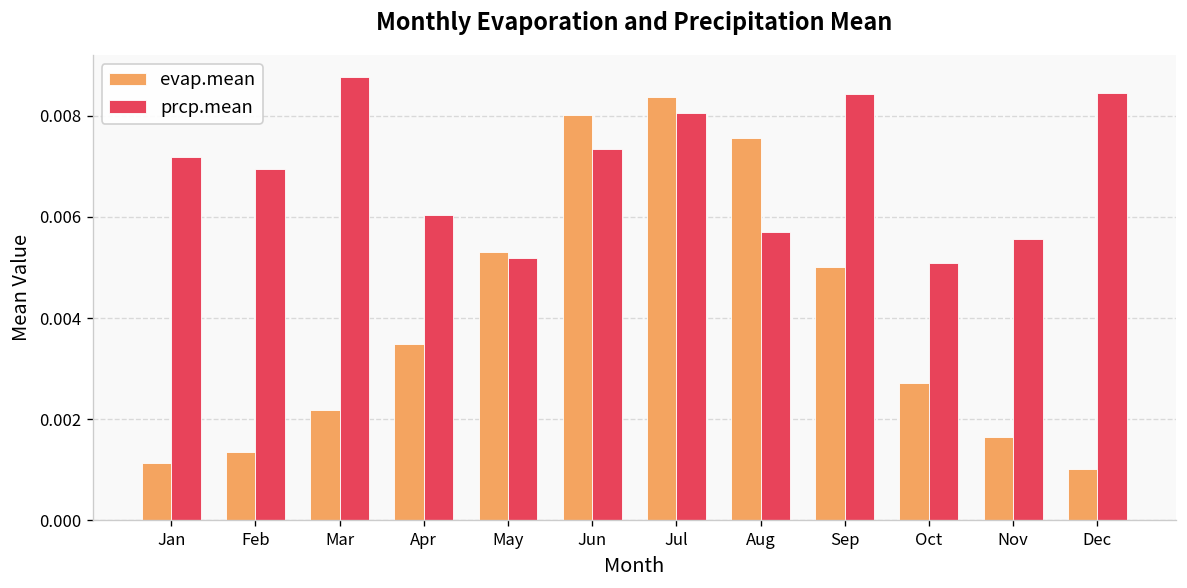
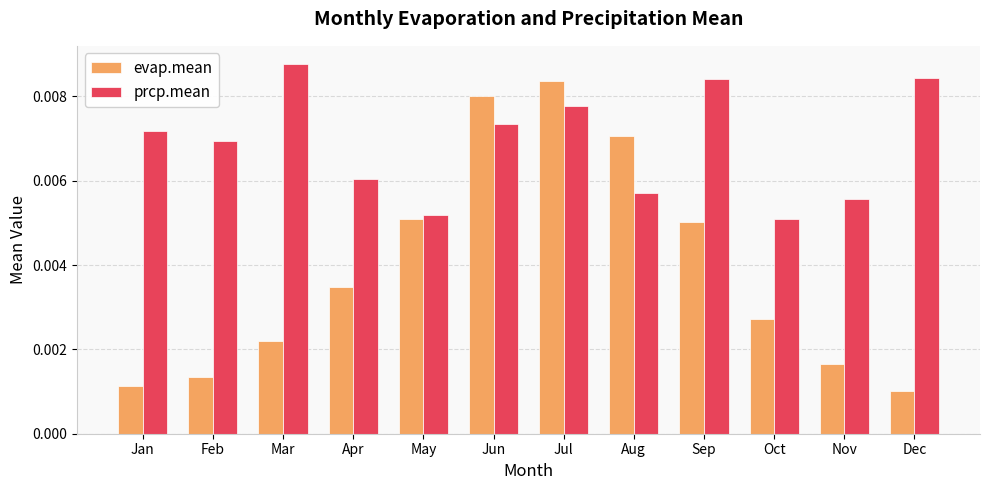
evap.mean, May: 0.0053 -> 0.0051
prcp.mean, Jul: 0.0081 -> 0.0078
evap.mean, Aug: 0.0076 -> 0.0071
